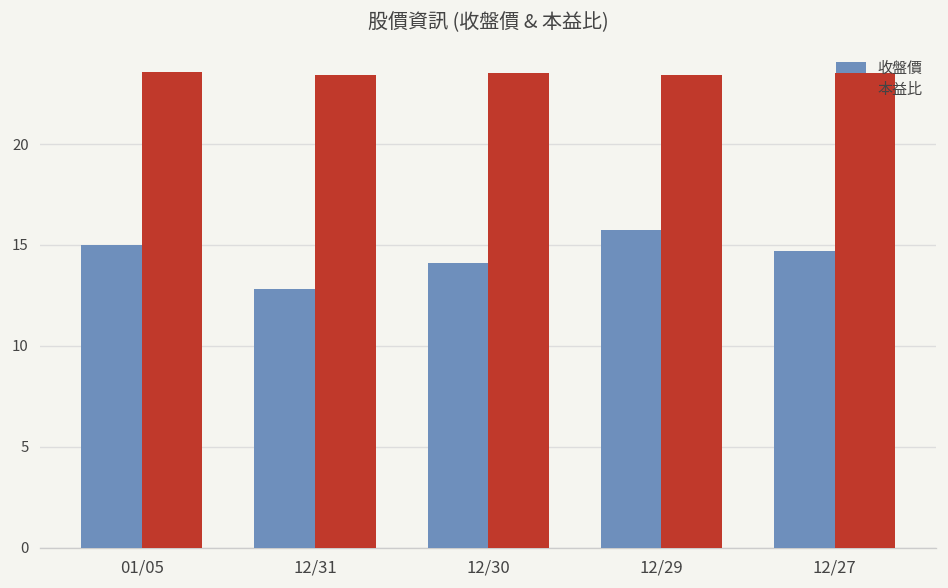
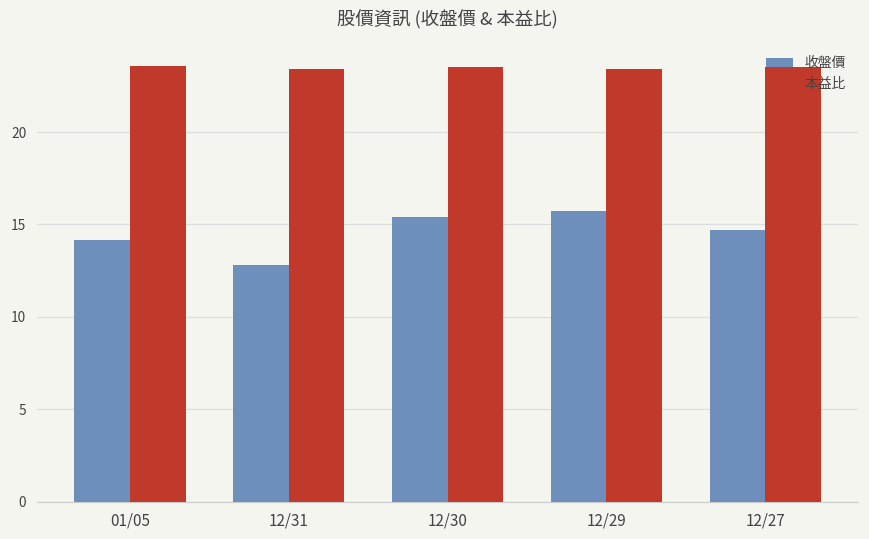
收盤價, 01/05: 15.0 -> 14.2
收盤價, 12/30: 14.1 -> 15.4
